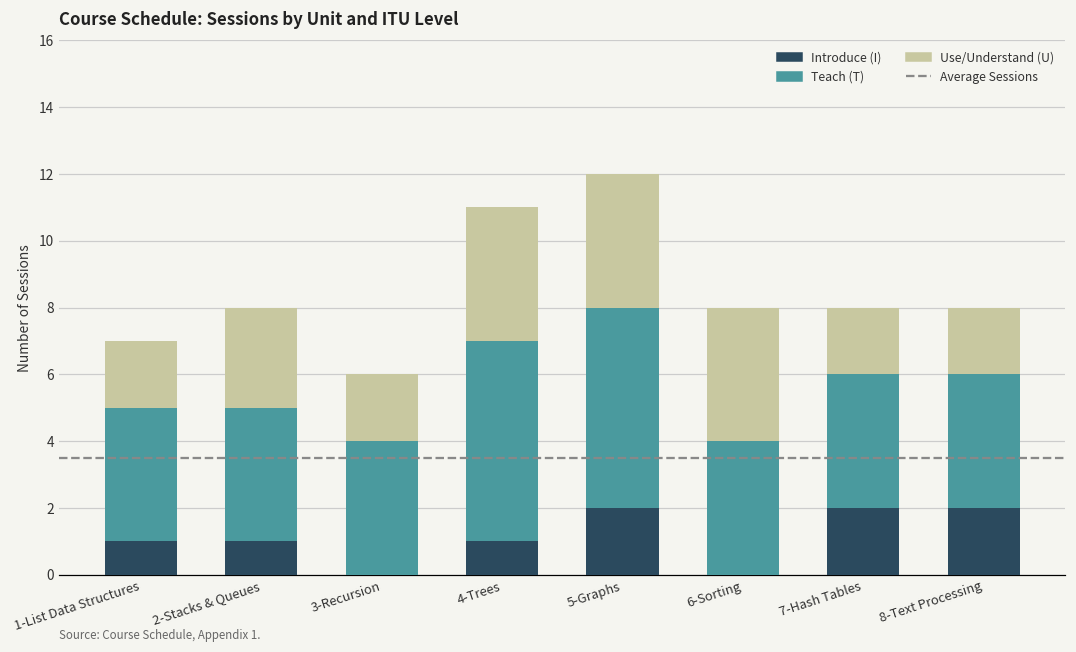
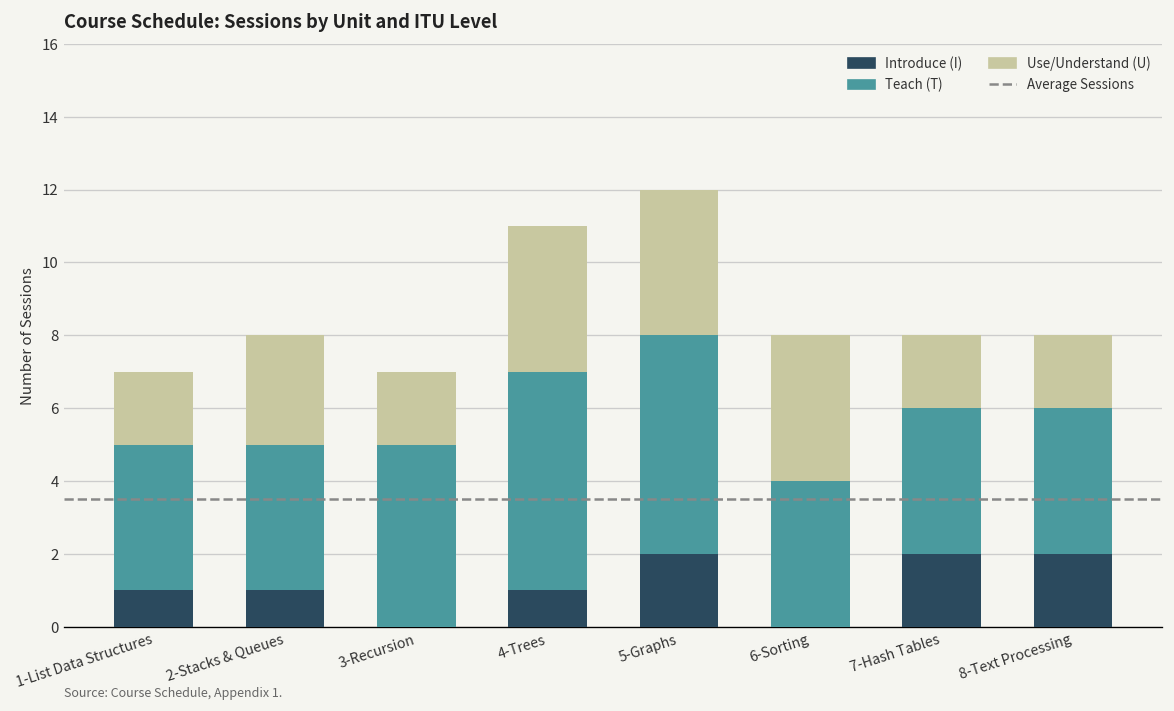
Teach (T), 3-Recursion: 4 -> 5
